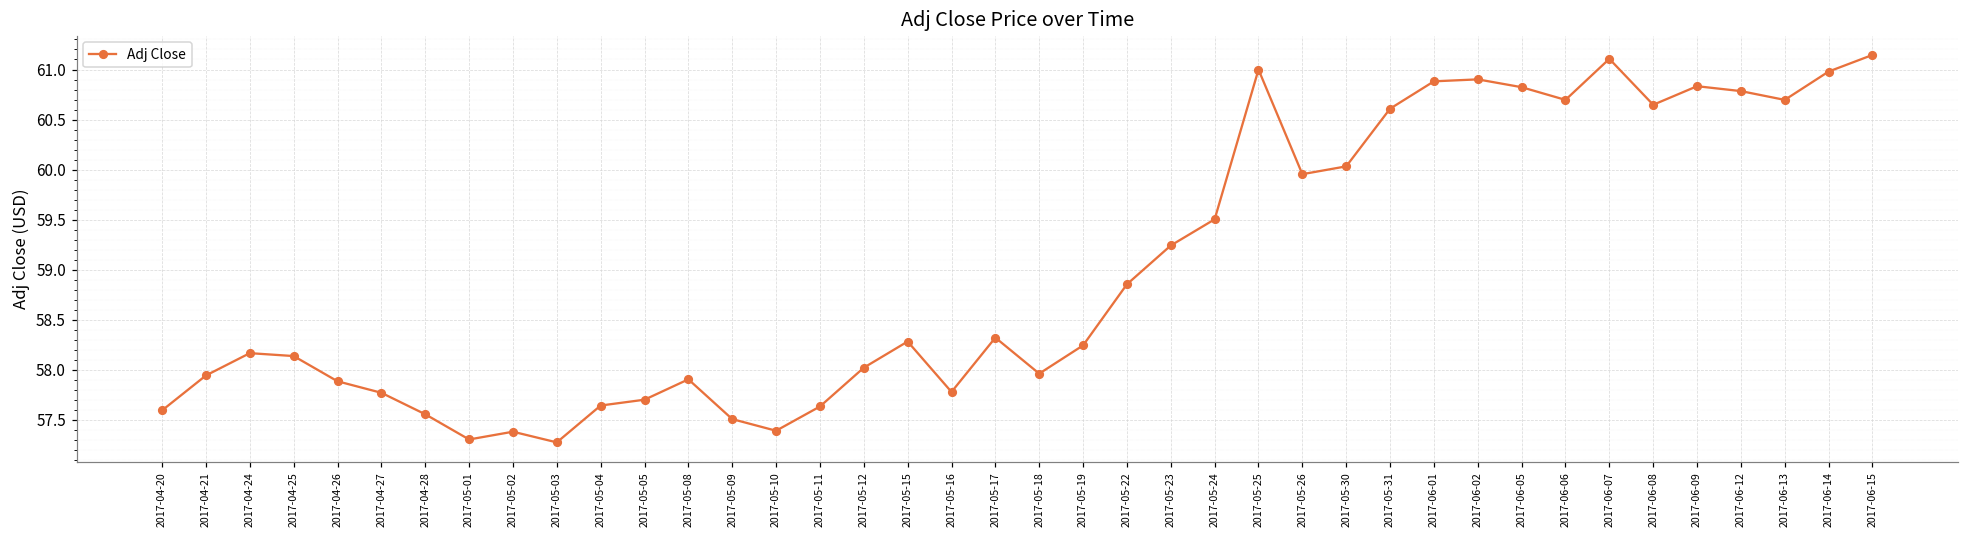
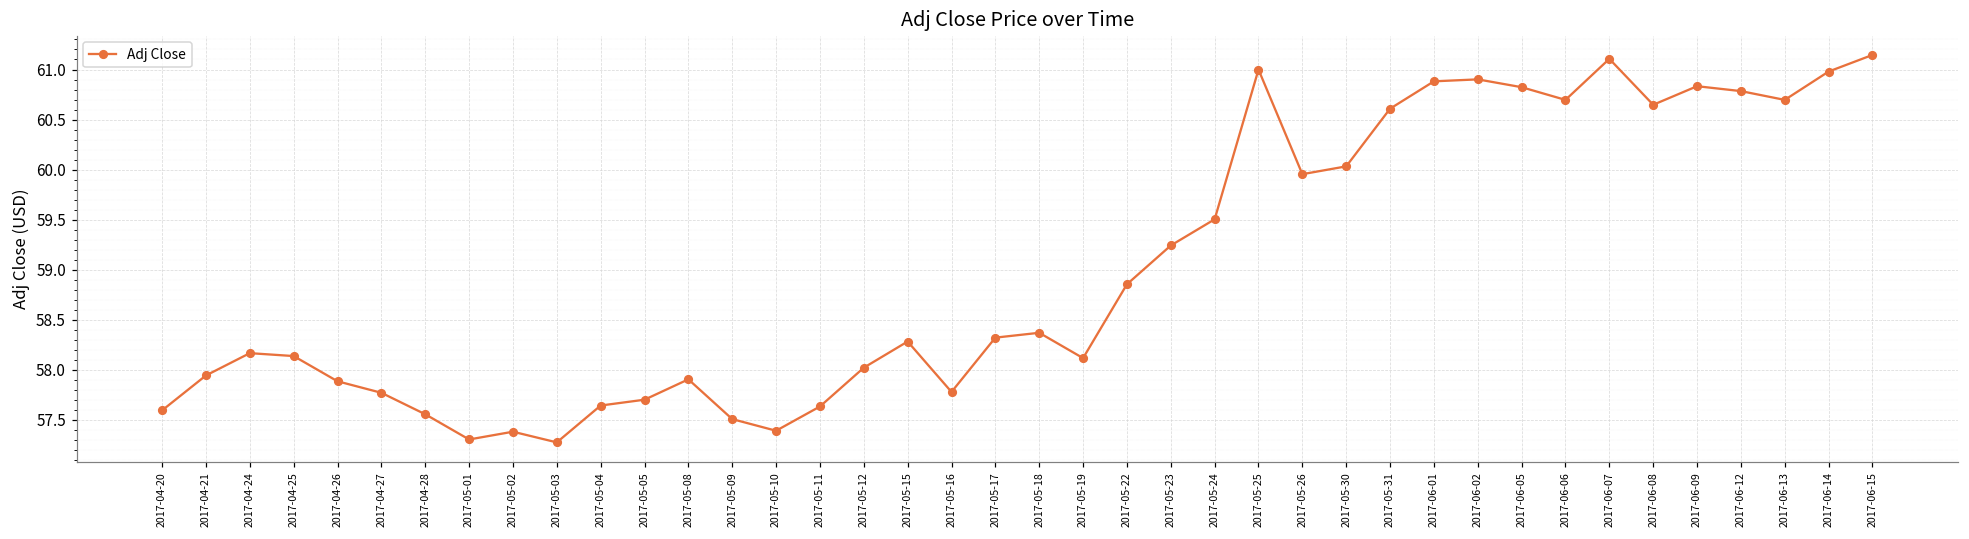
2017-05-18: 58.0 -> 58.4
2017-05-19: 58.2 -> 58.1
